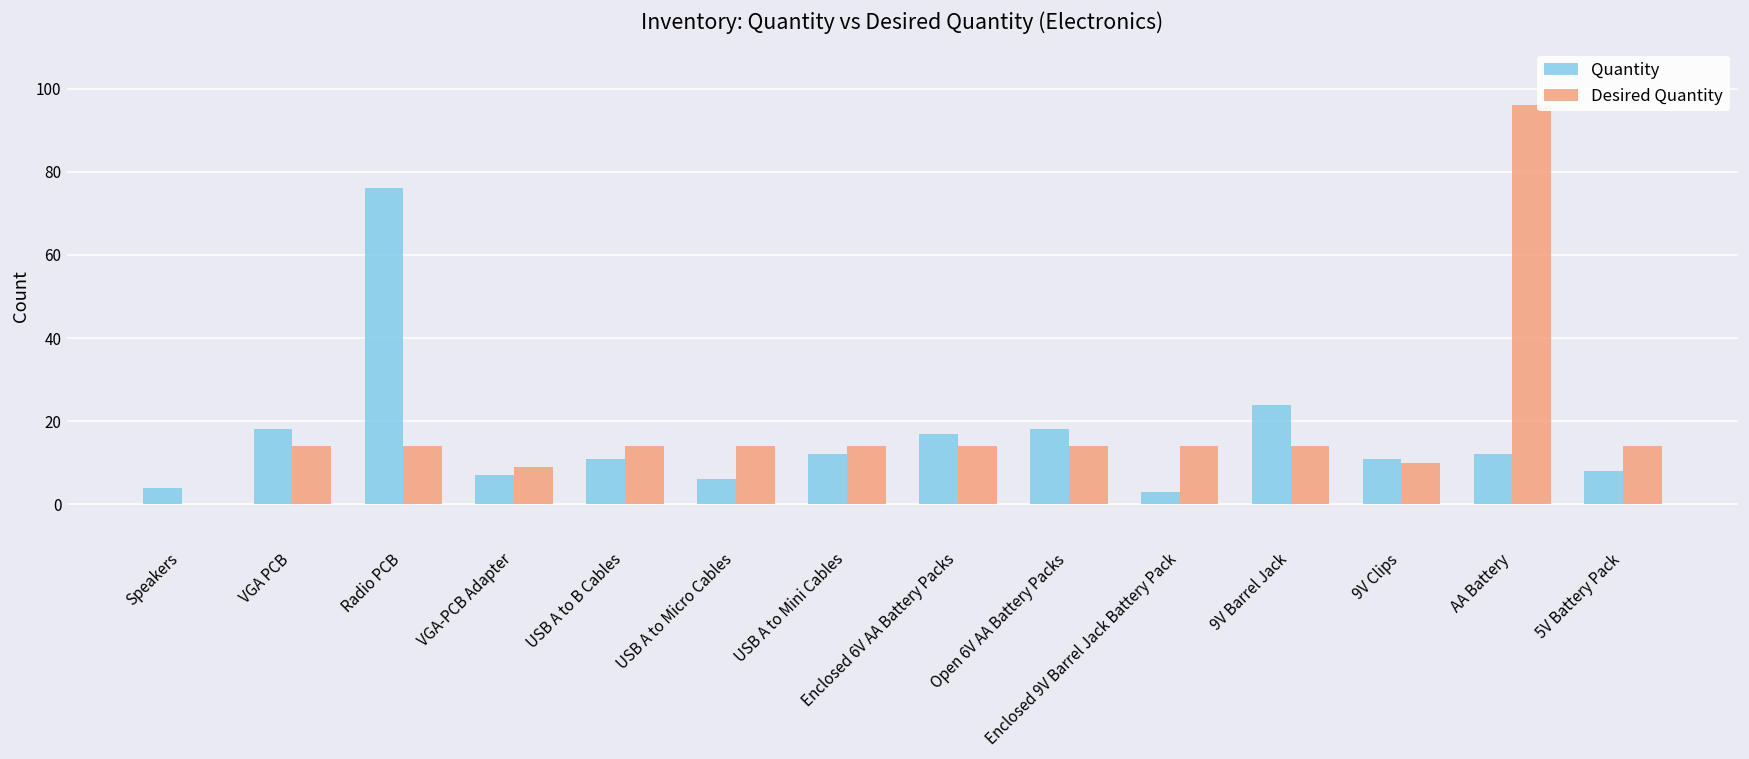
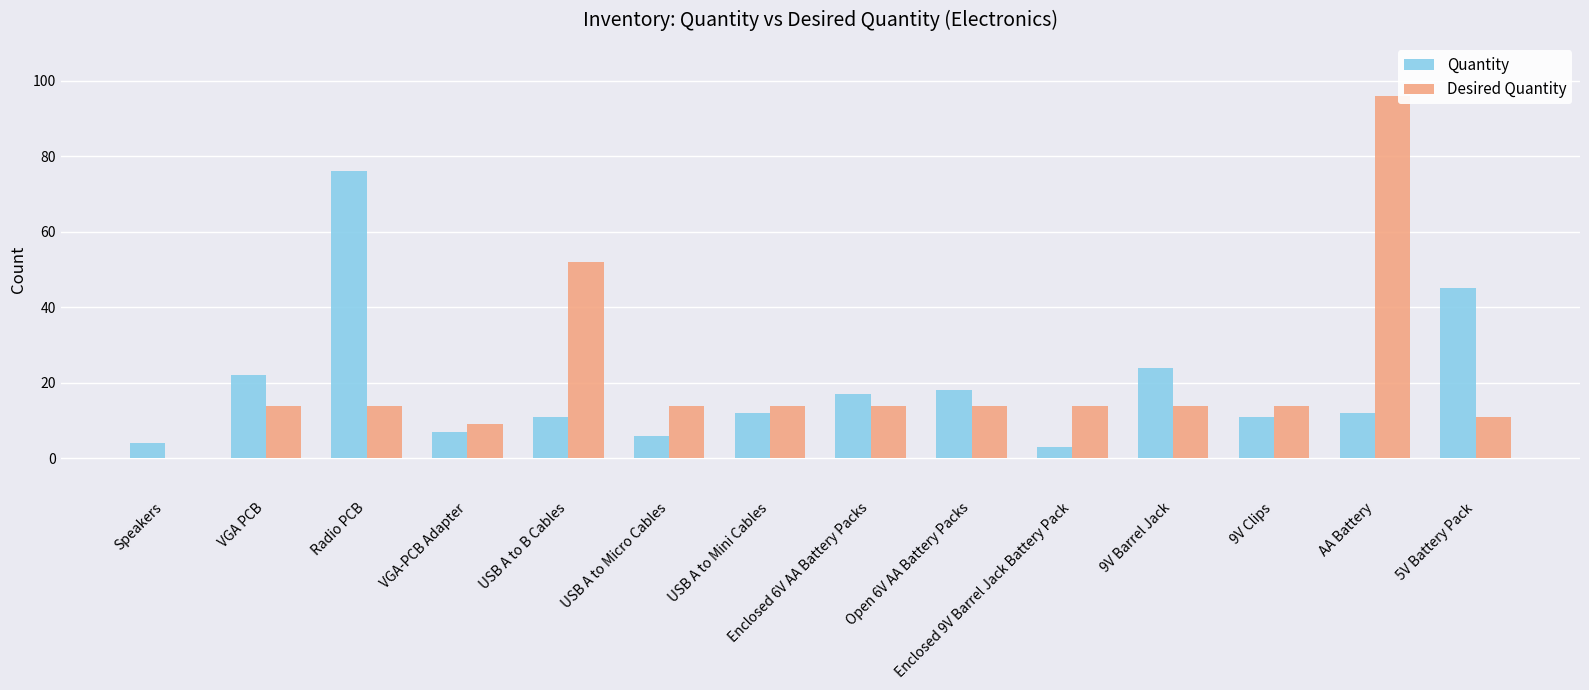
Quantity, VGA PCB: 18 -> 22
Desired Quantity, USB A to B Cables: 14 -> 52
Desired Quantity, 9V Clips: 10 -> 14
Quantity, 5V Battery Pack: 8 -> 45
Desired Quantity, 5V Battery Pack: 14 -> 11
